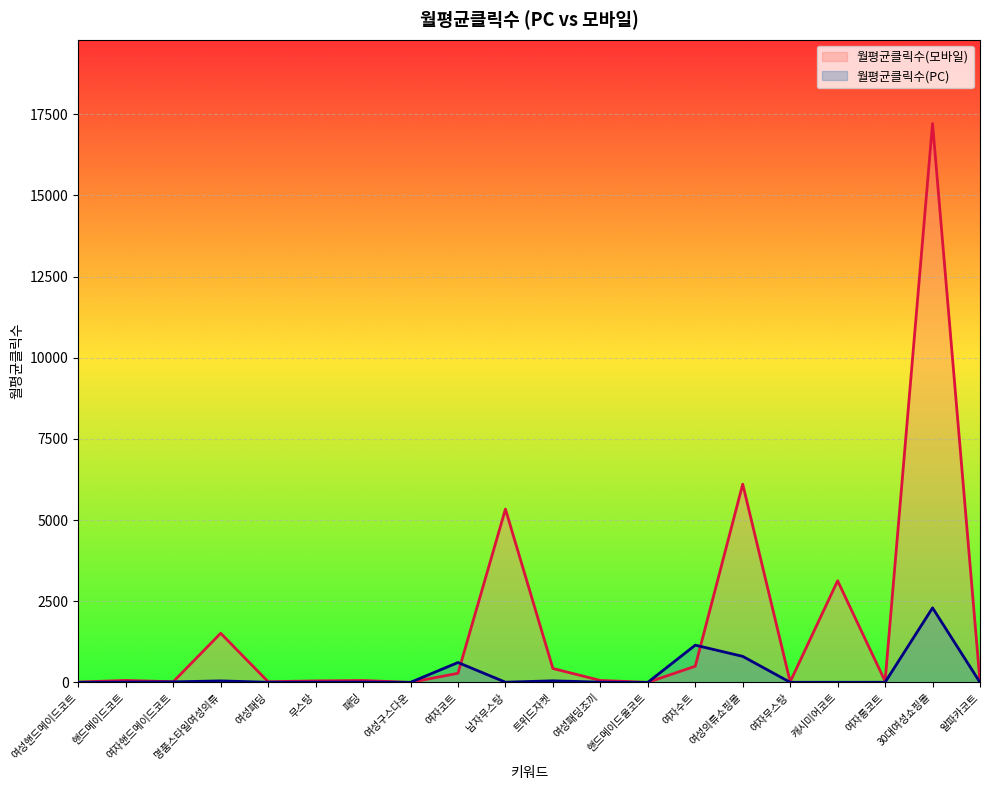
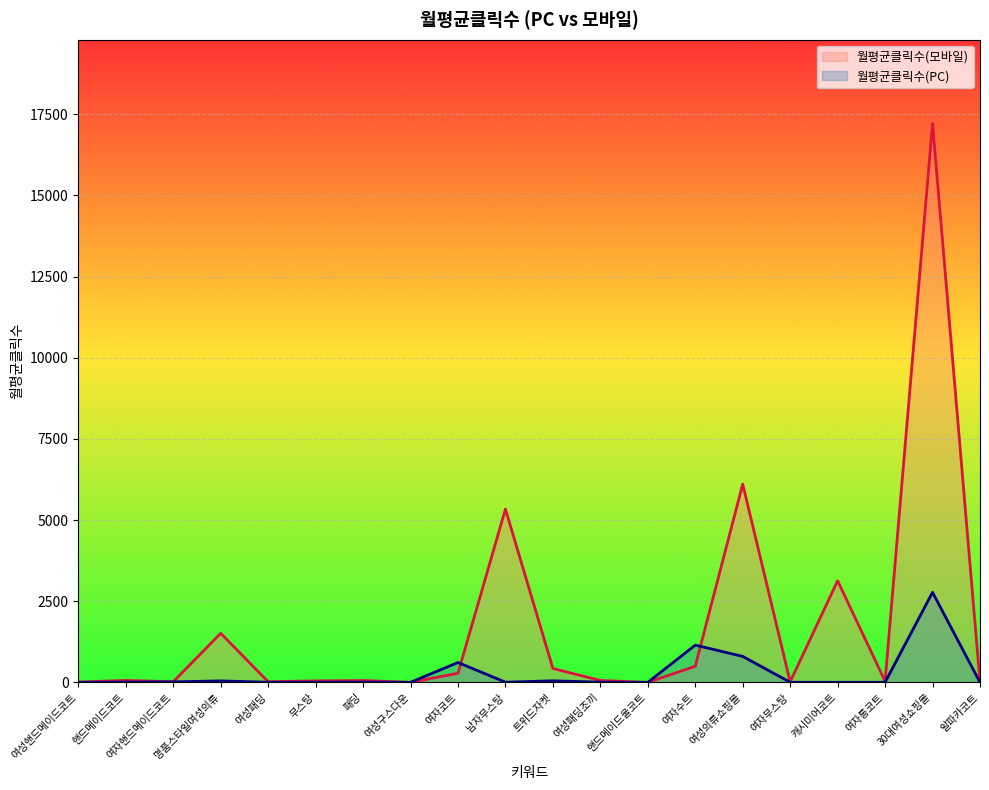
월평균클릭수(PC), 30대여성쇼핑몰: 2300 -> 2800
